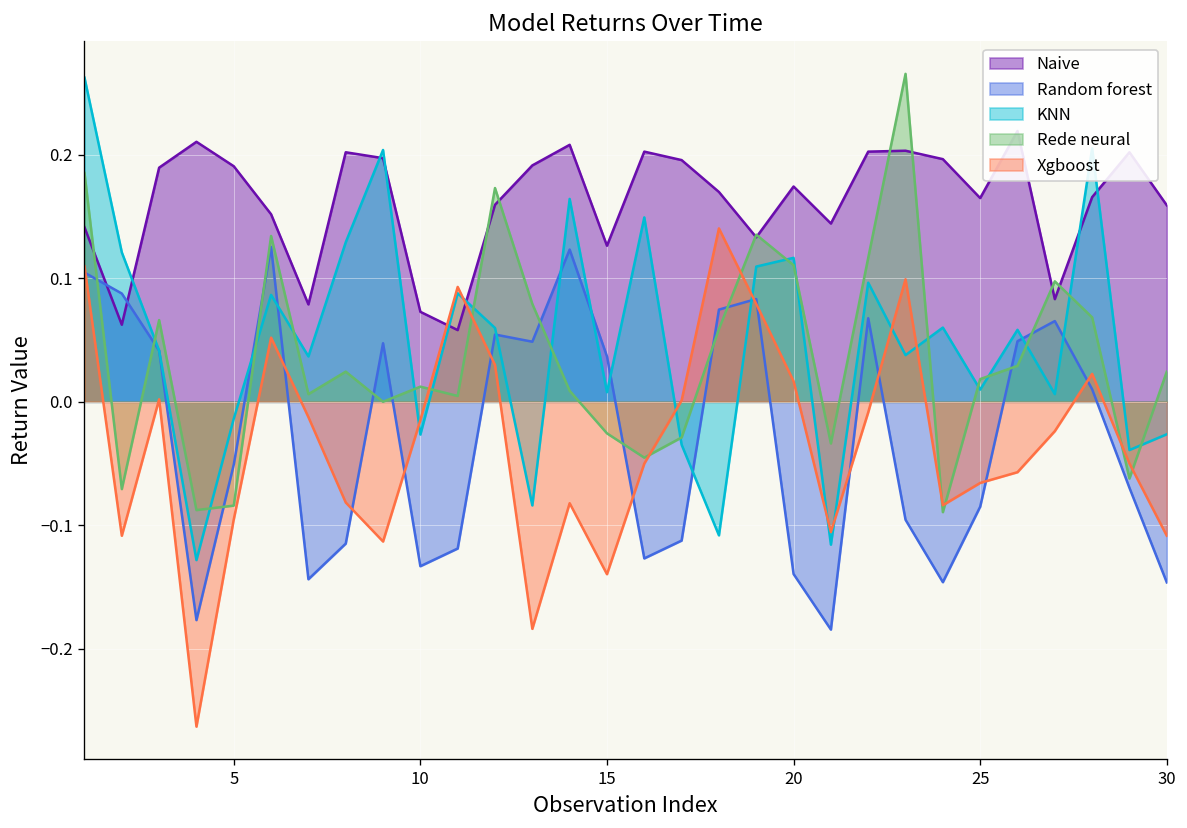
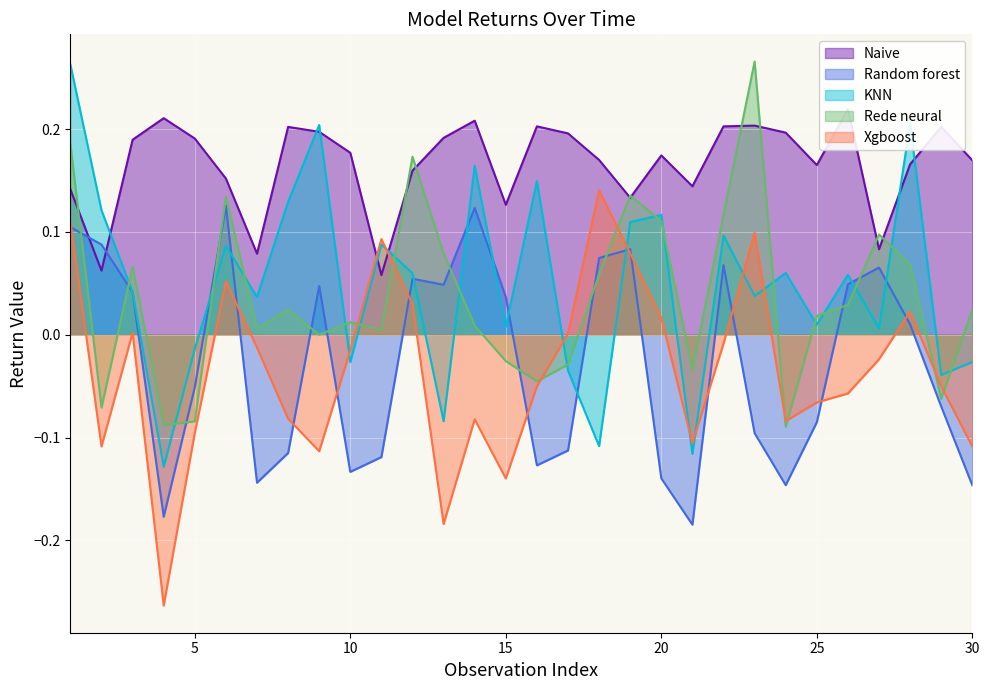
Naive, 10: 0.073 -> 0.177
Naive, 30: 0.159 -> 0.170
